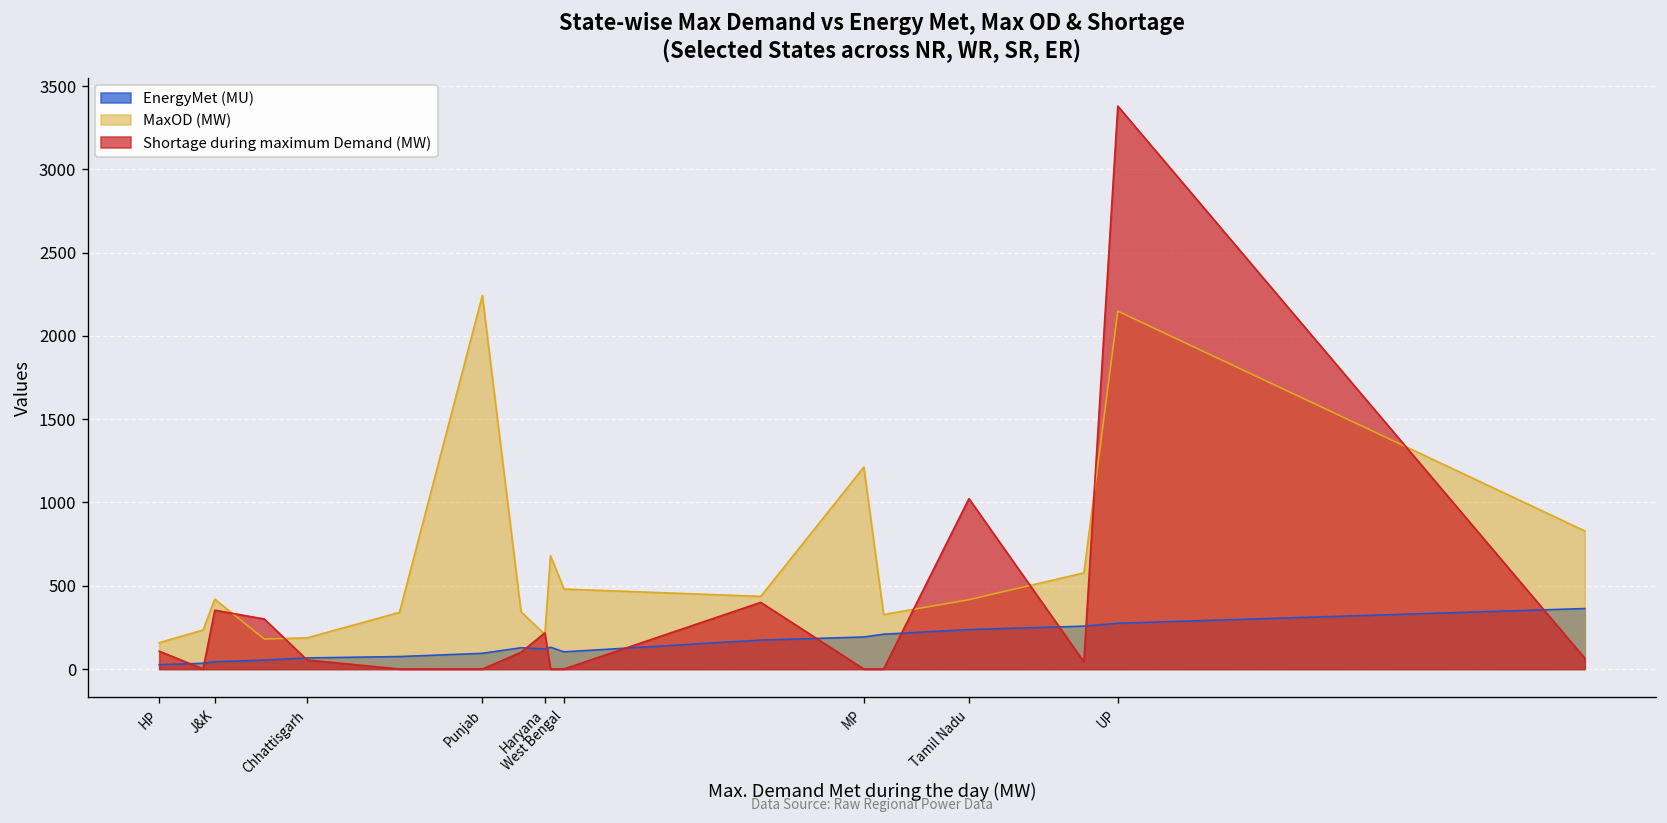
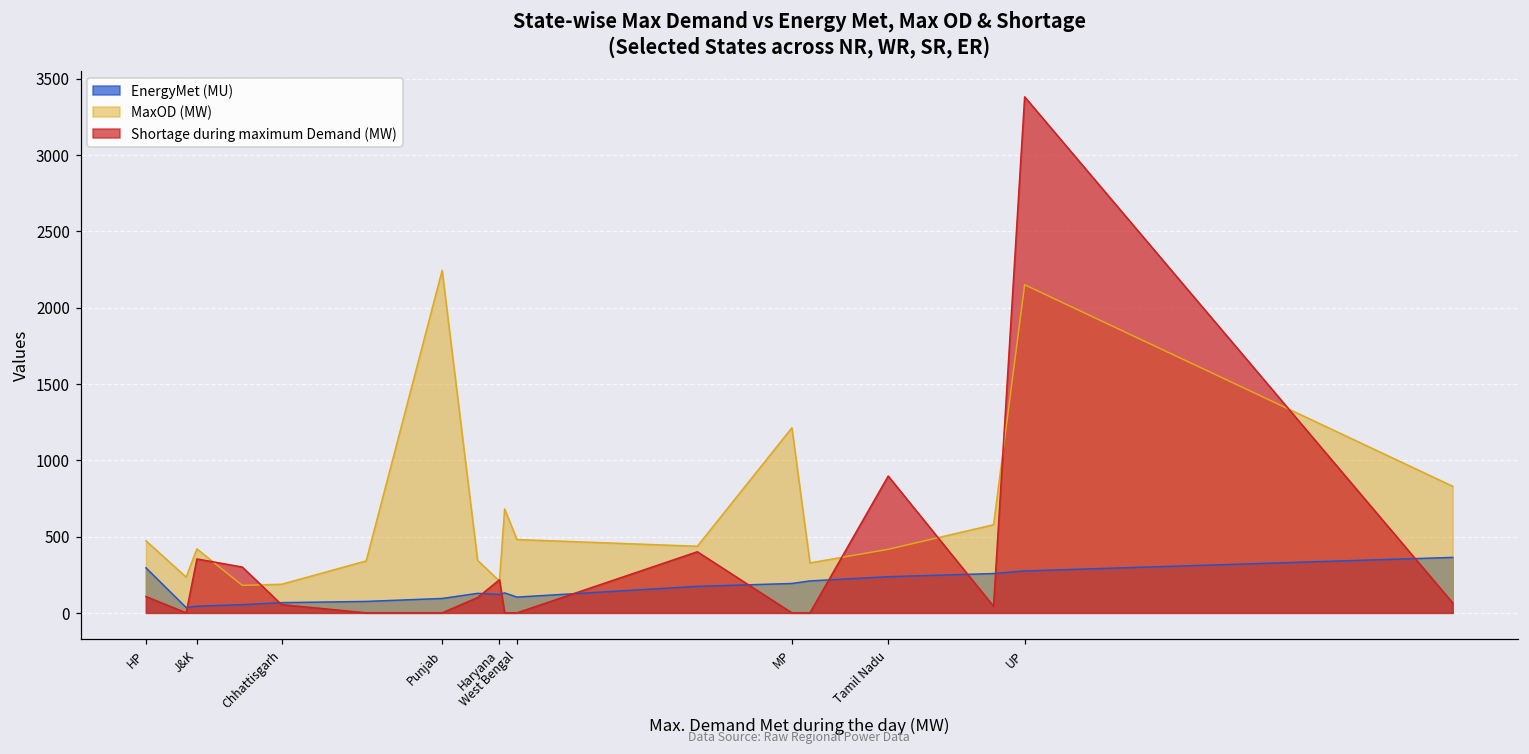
EnergyMet (MU), HP: 30 -> 290
MaxOD (MW), HP: 160 -> 470
Shortage during maximum Demand (MW), Tamil Nadu: 1020 -> 900
